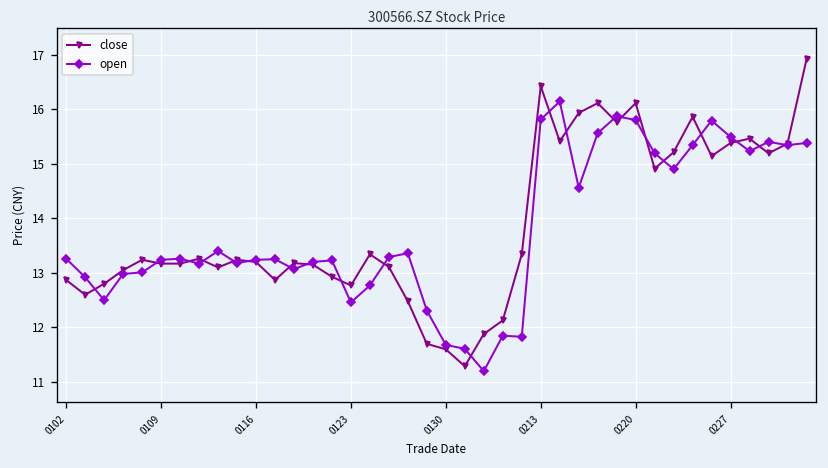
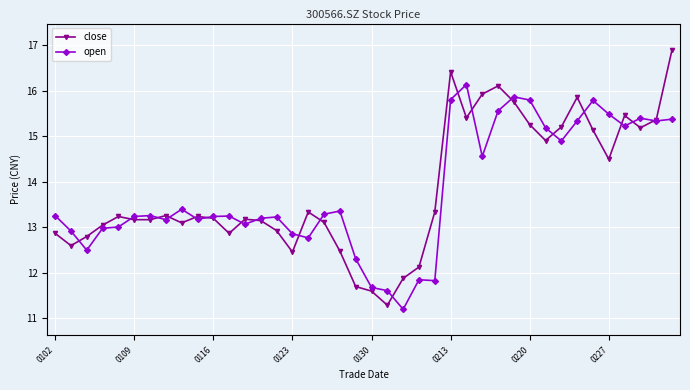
close, 0123: 12.8 -> 12.5
open, 0123: 12.5 -> 12.9
close, 0220: 16.1 -> 15.3
close, 0227: 15.4 -> 14.5
